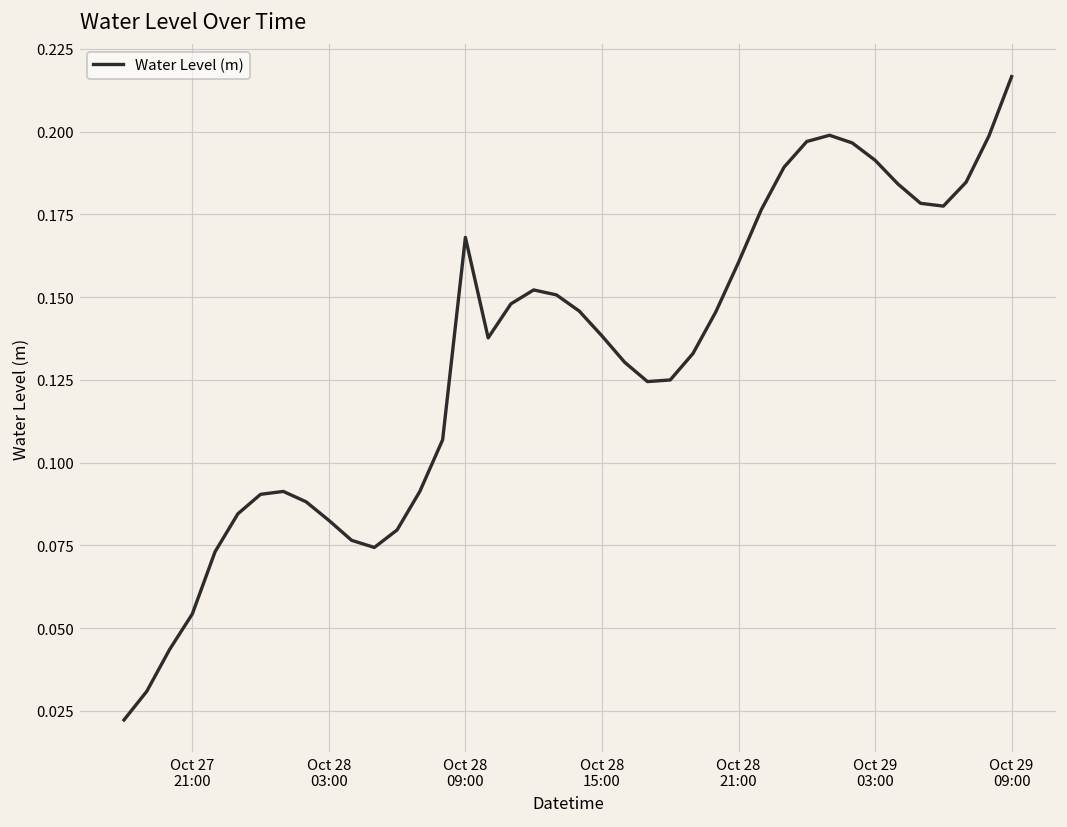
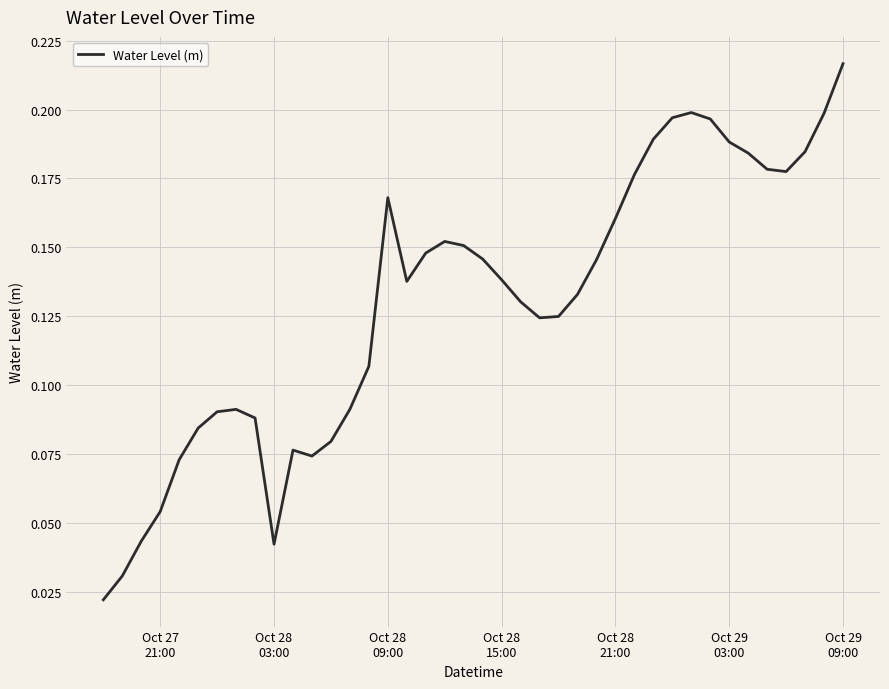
Oct 28 03:00: 0.083 -> 0.042
Oct 29 03:00: 0.191 -> 0.188
